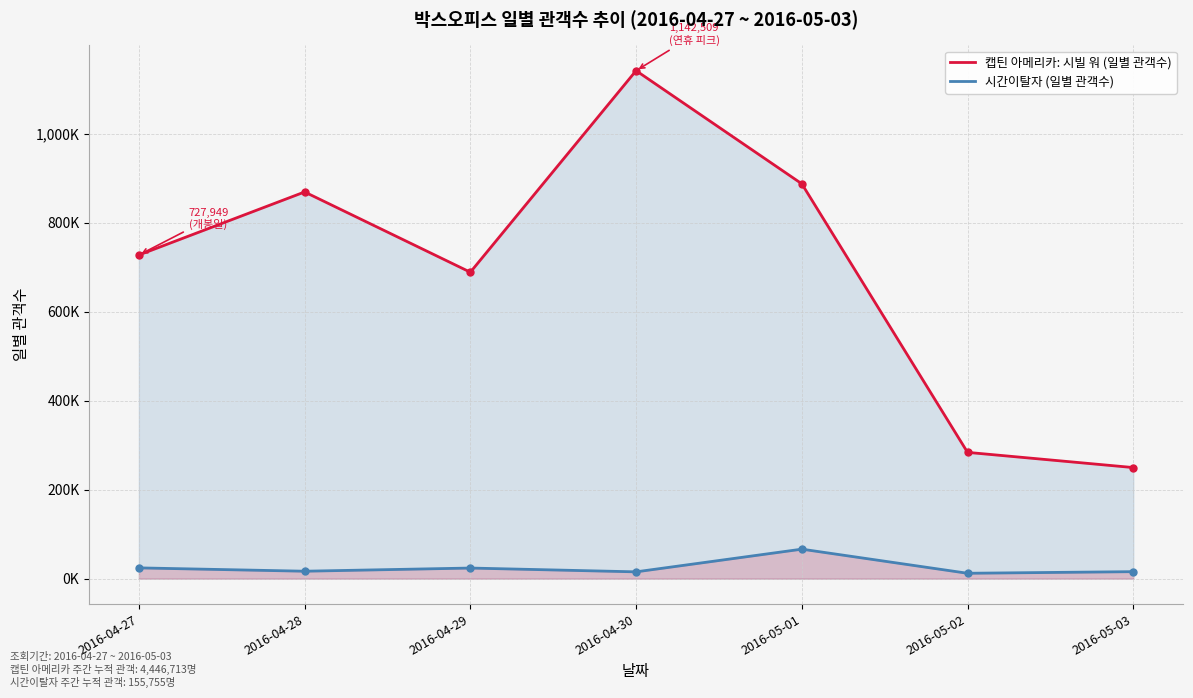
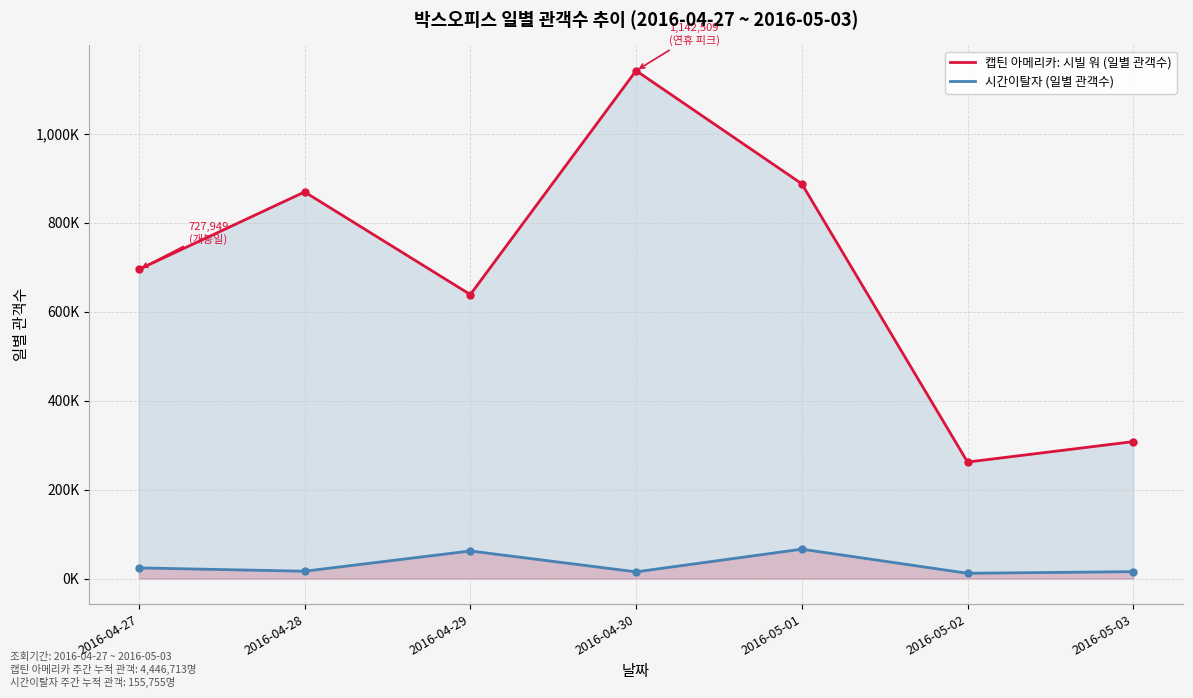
캡틴 아메리카: 시빌 워 (일별 관객수), 2016-04-27: 730,000 -> 700,000
캡틴 아메리카: 시빌 워 (일별 관객수), 2016-04-29: 690,000 -> 640,000
시간이탈자 (일별 관객수), 2016-04-29: 20,000 -> 60,000
캡틴 아메리카: 시빌 워 (일별 관객수), 2016-05-02: 280,000 -> 260,000
캡틴 아메리카: 시빌 워 (일별 관객수), 2016-05-03: 250,000 -> 310,000
